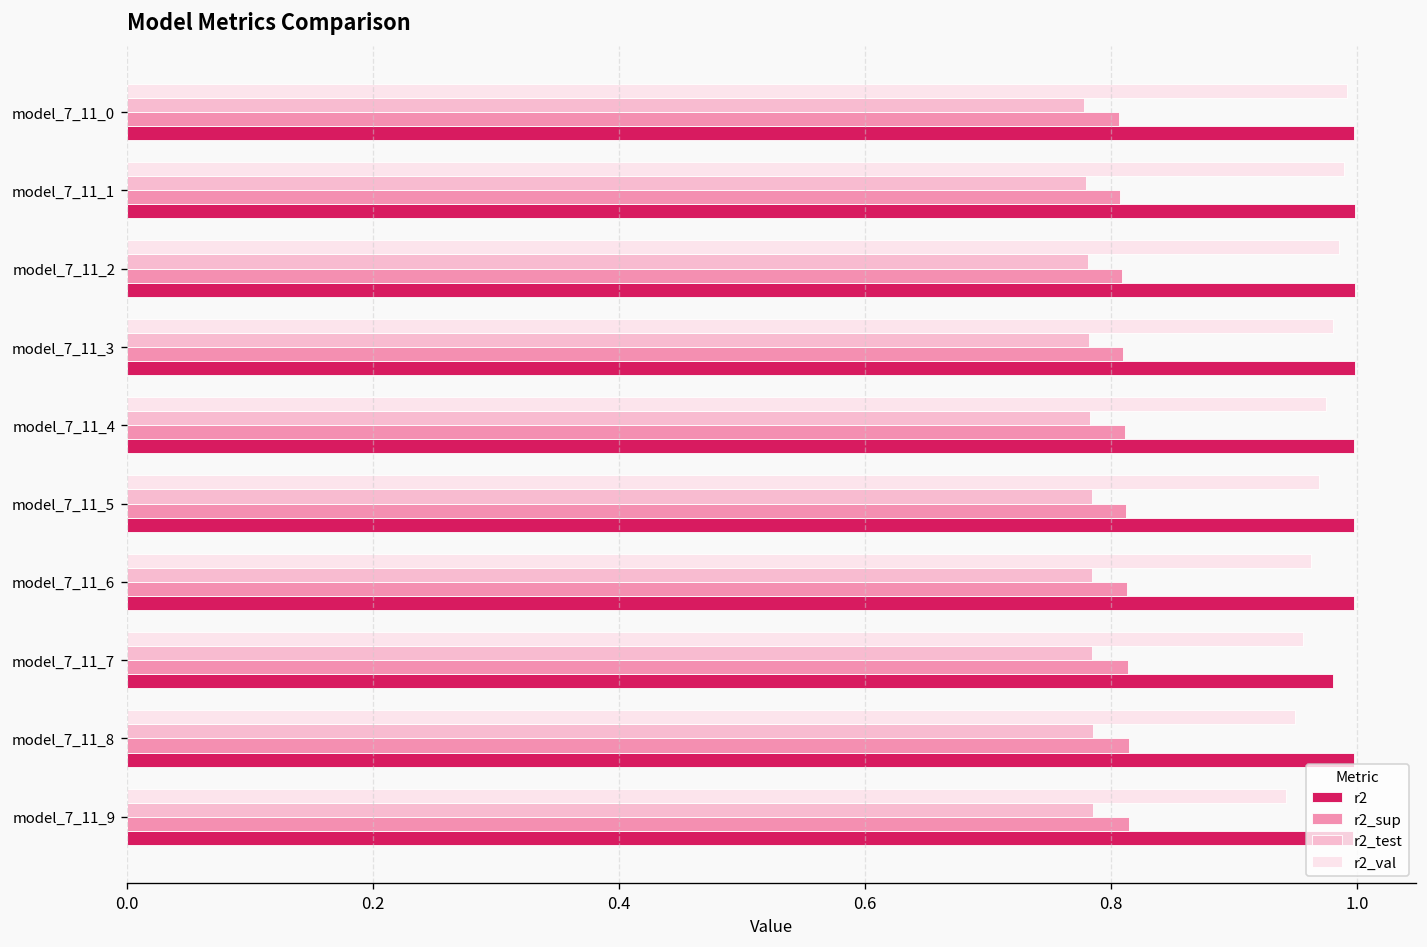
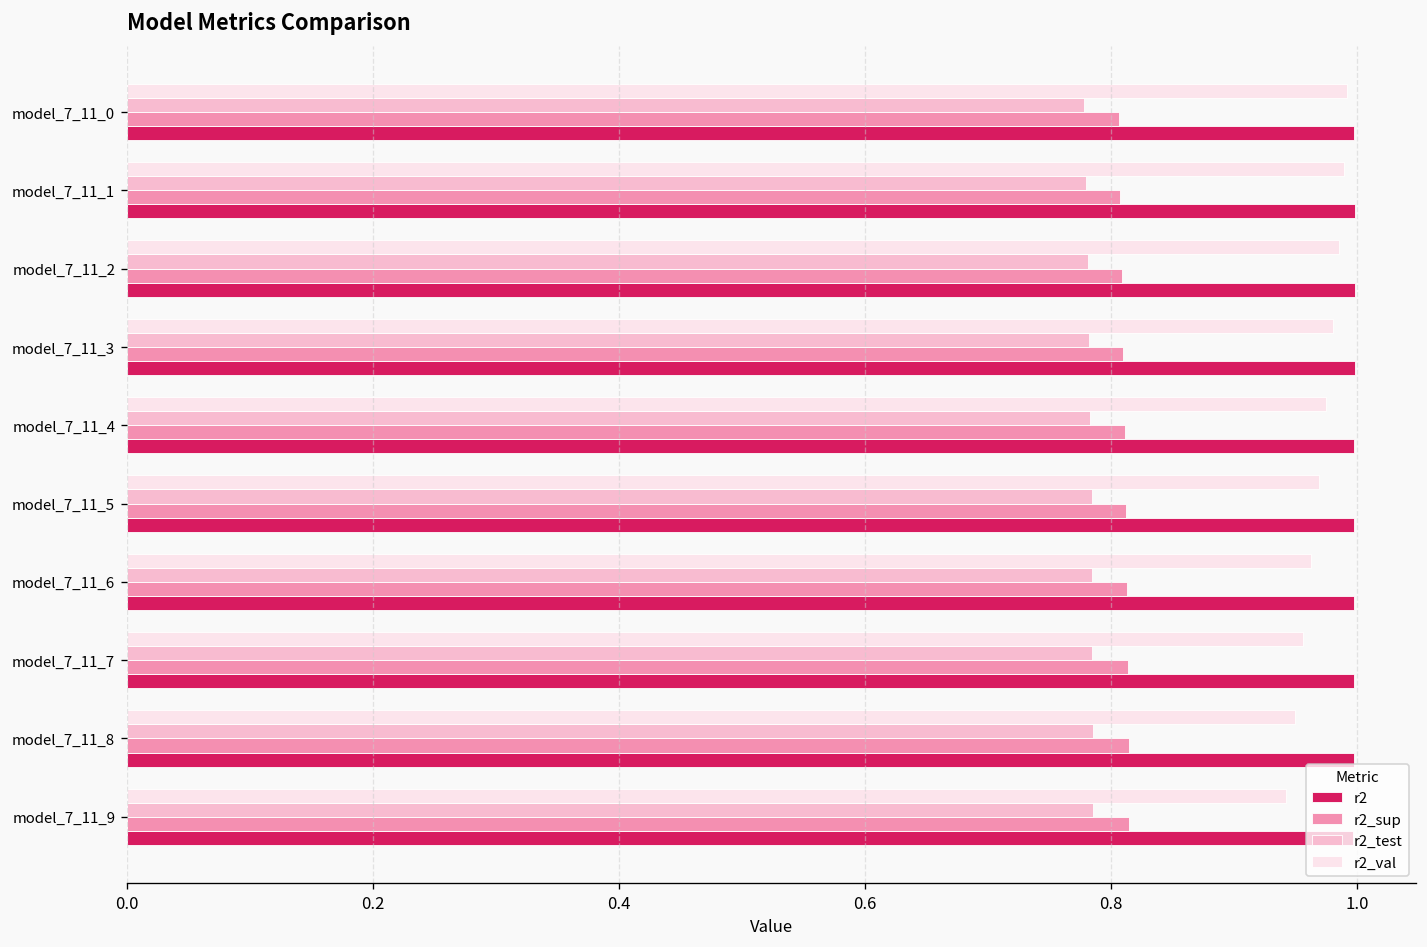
r2, model_7_11_7: 0.981 -> 0.998
